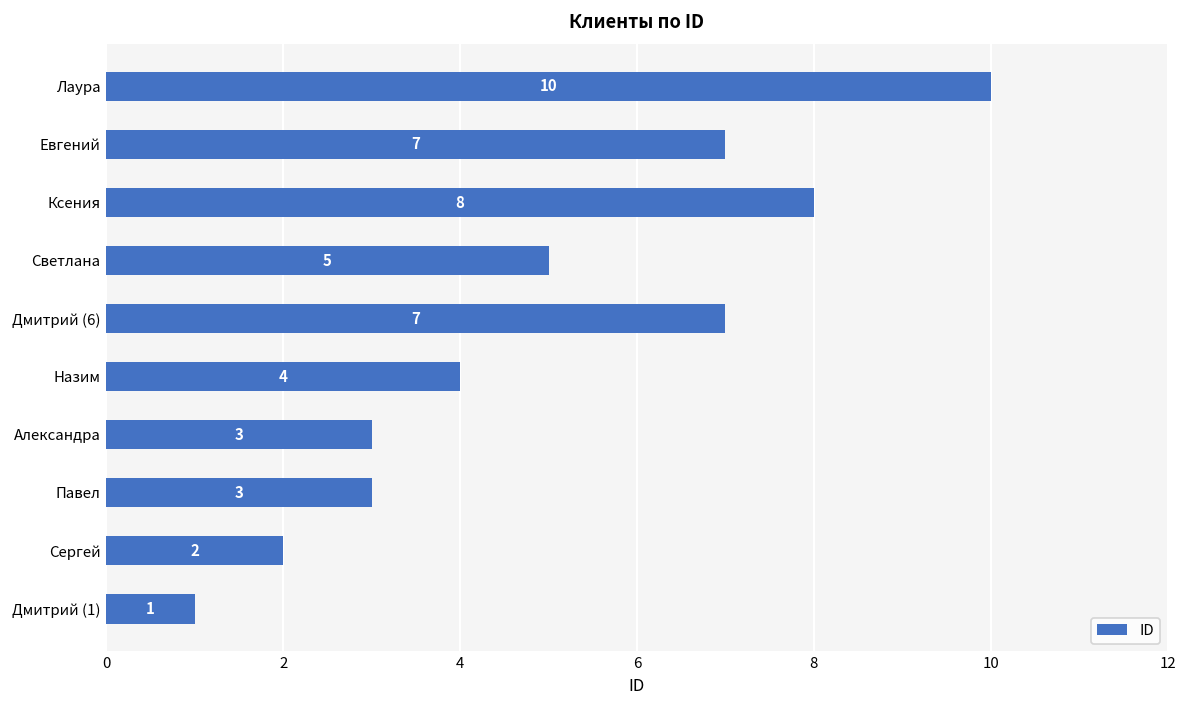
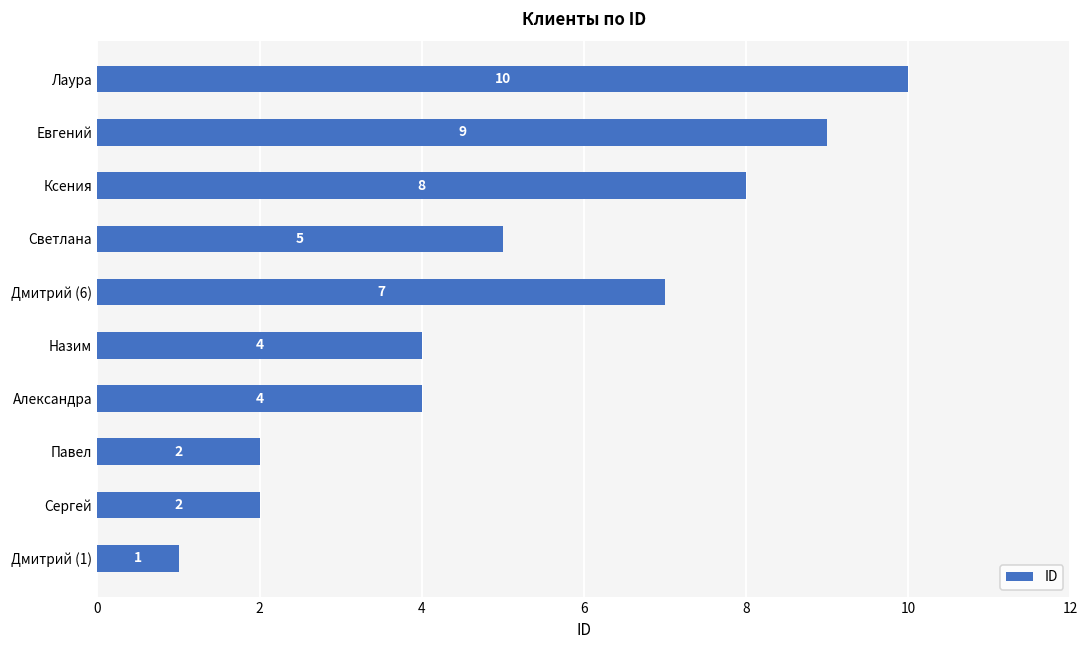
Евгений: 7 -> 9
Александра: 3 -> 4
Павел: 3 -> 2
